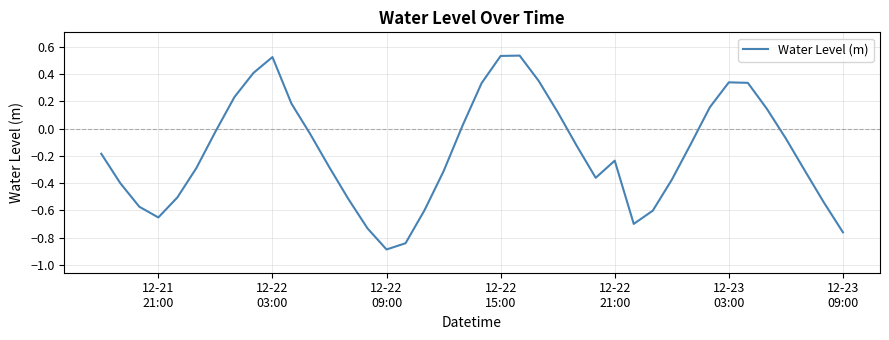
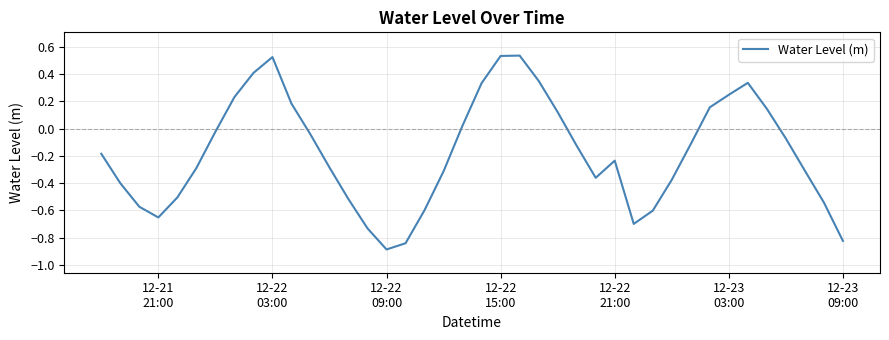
12-23 03:00: 0.34 -> 0.25
12-23 09:00: -0.76 -> -0.82
